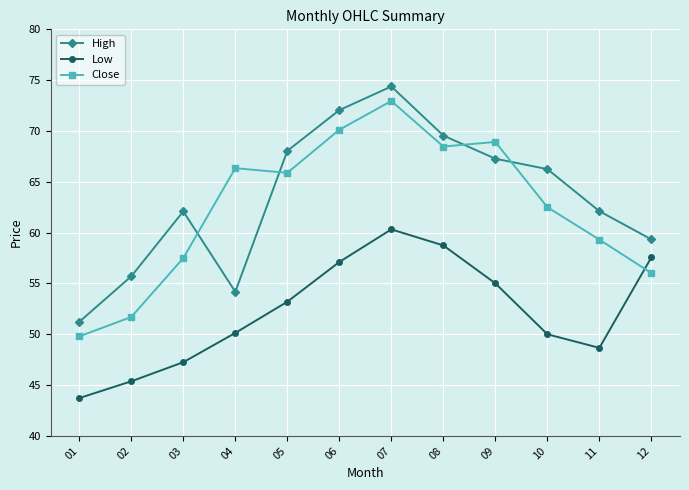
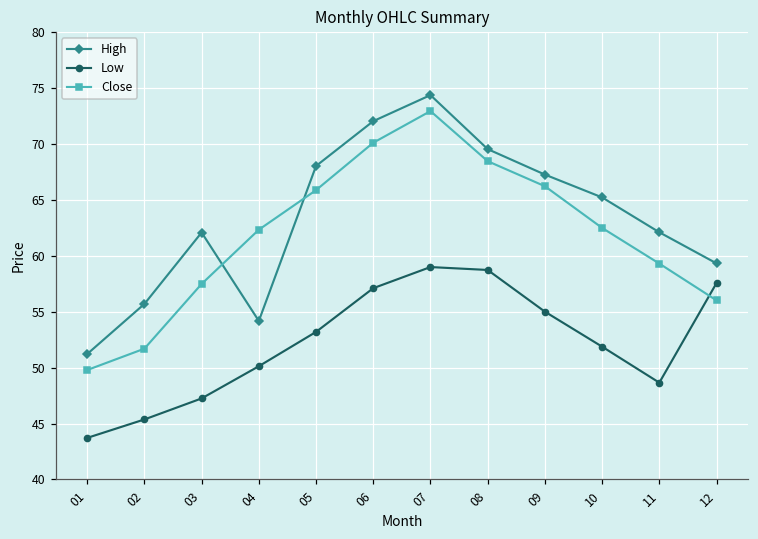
Close, 04: 66.3 -> 62.3
Low, 07: 60.3 -> 59.0
Close, 09: 68.9 -> 66.2
High, 10: 66.3 -> 65.2
Low, 10: 50.0 -> 51.9
